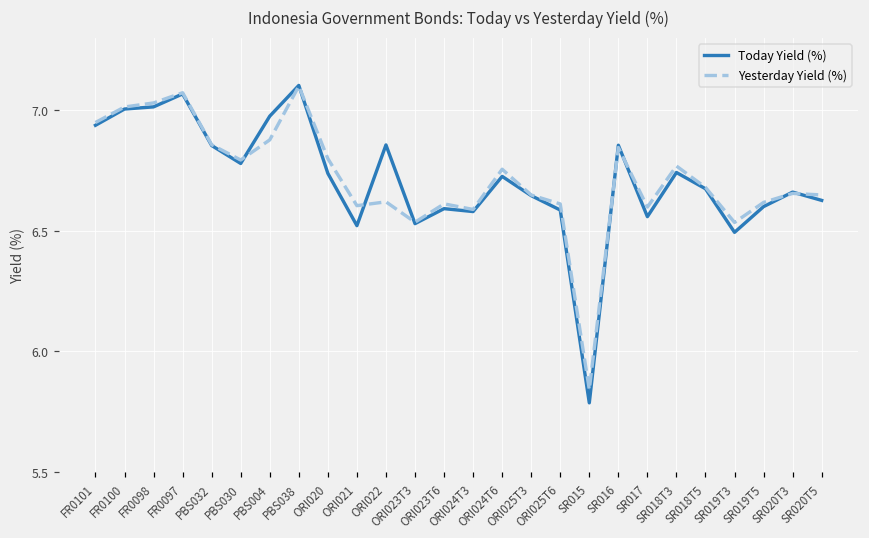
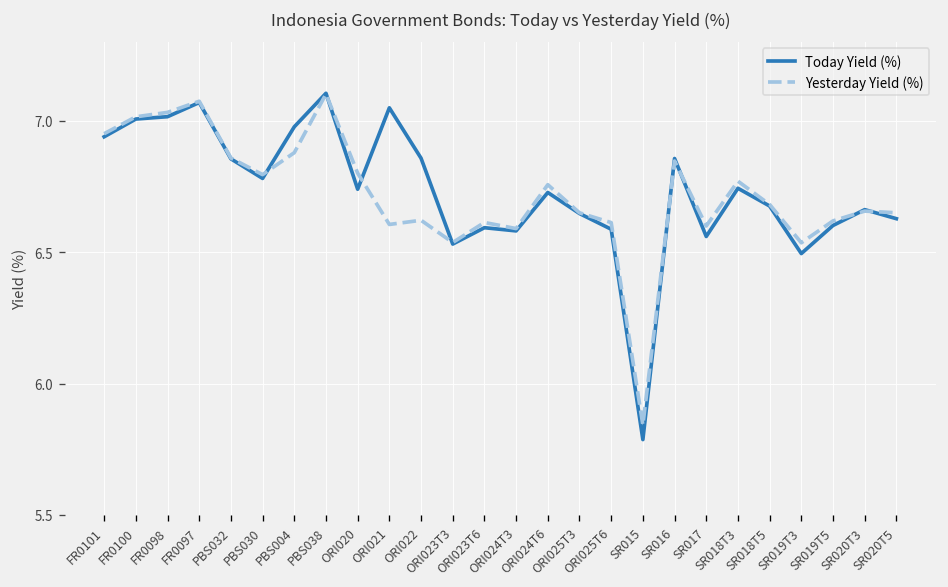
Today Yield (%), ORI021: 6.52 -> 7.05
